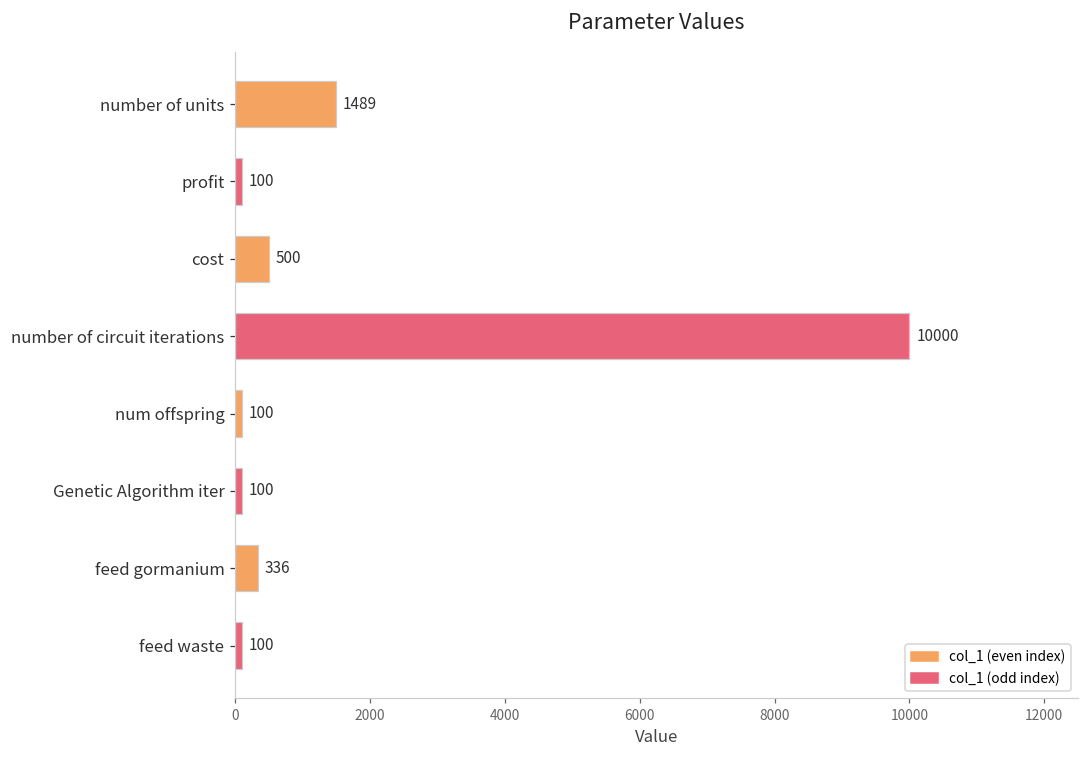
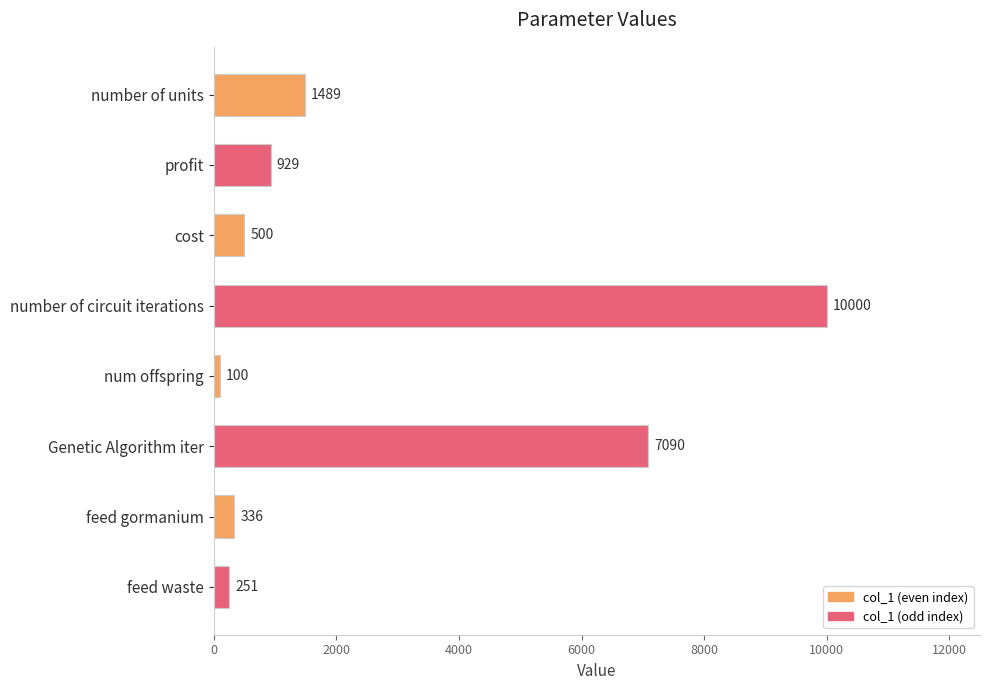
profit: 100 -> 929
Genetic Algorithm iter: 100 -> 7090
feed waste: 100 -> 251
